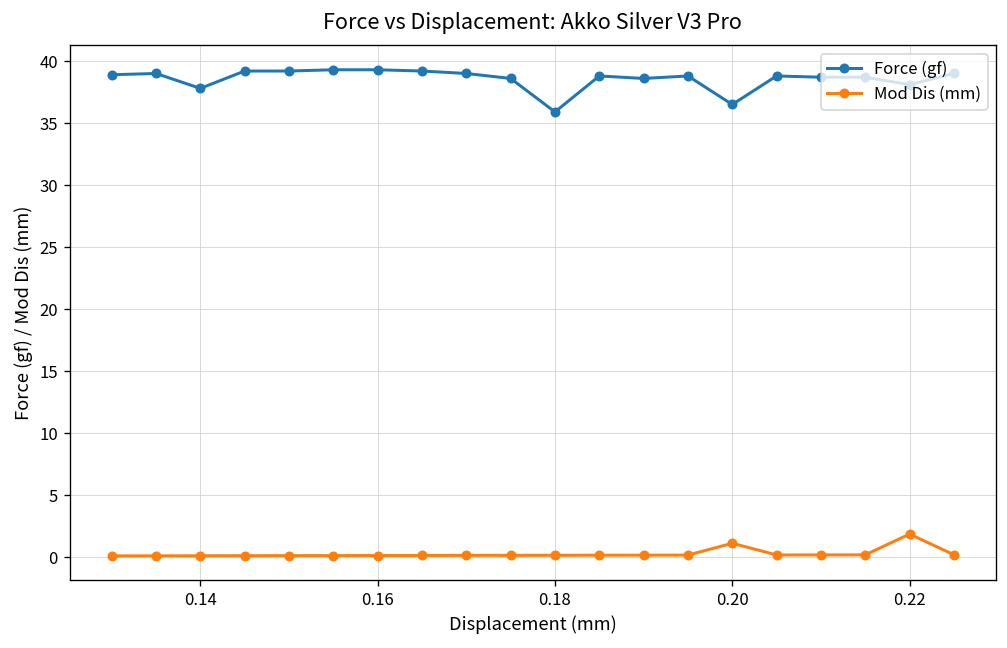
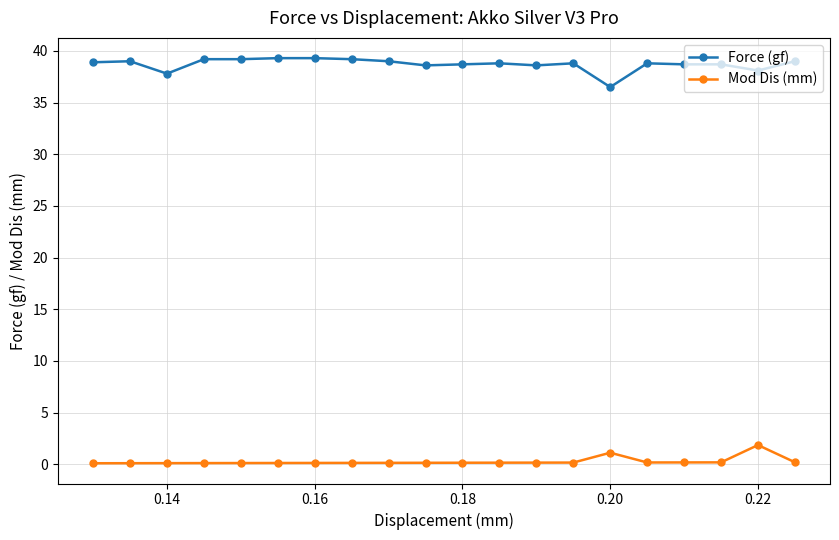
Force (gf), 0.18: 35.9 -> 38.7
